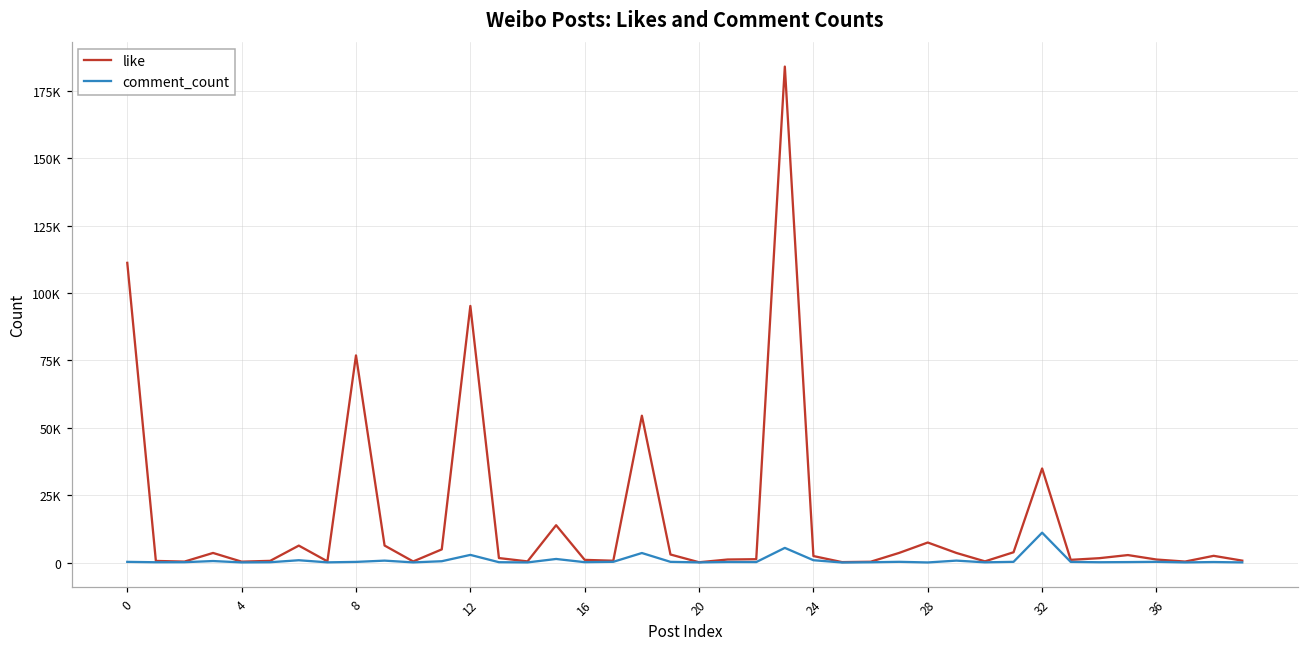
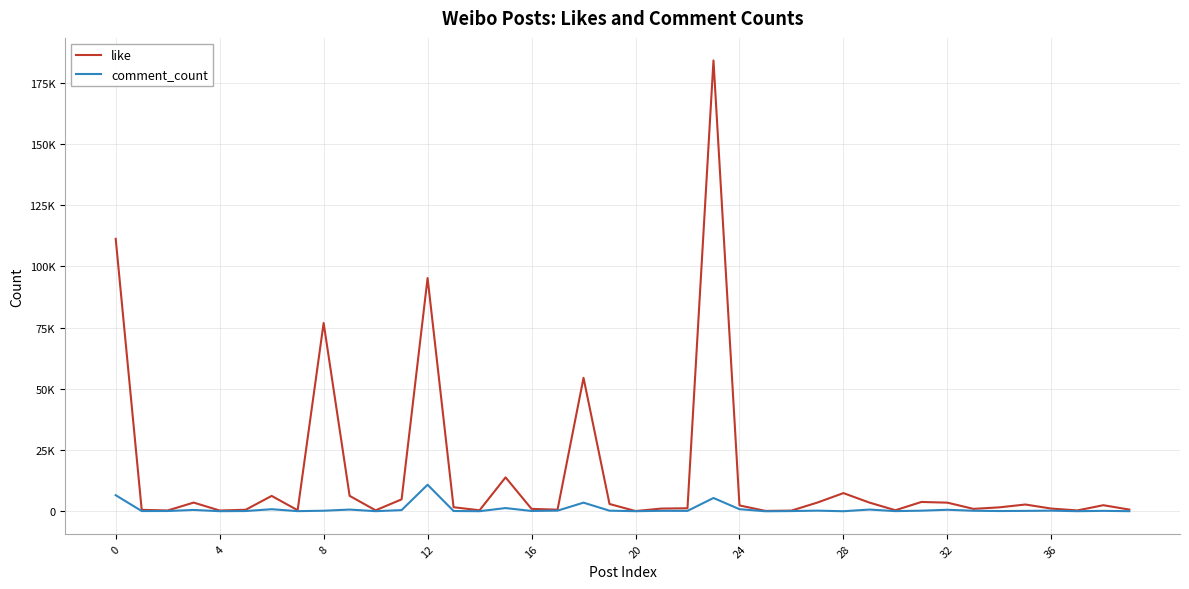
comment_count, 0: 0 -> 7000
comment_count, 12: 3000 -> 11000
like, 32: 35000 -> 4000
comment_count, 32: 11000 -> 1000
